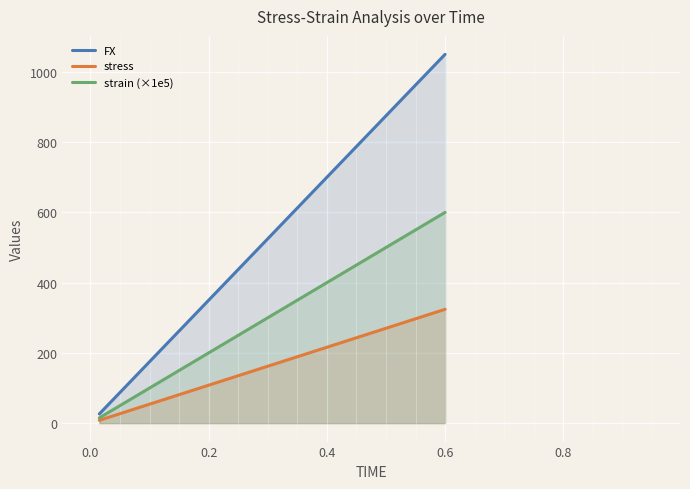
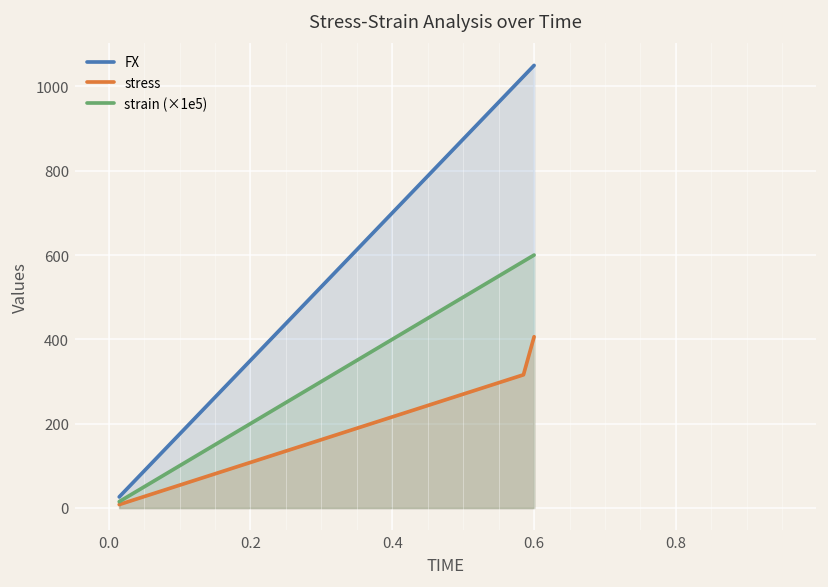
stress, 0.6: 320 -> 410
